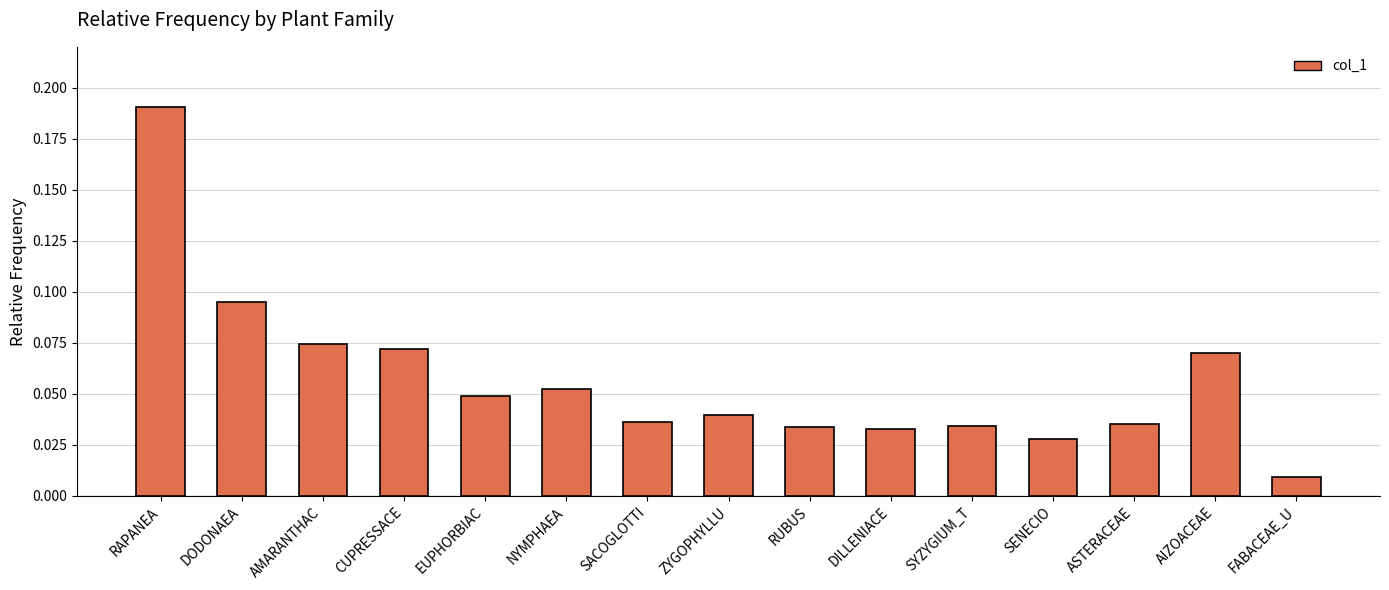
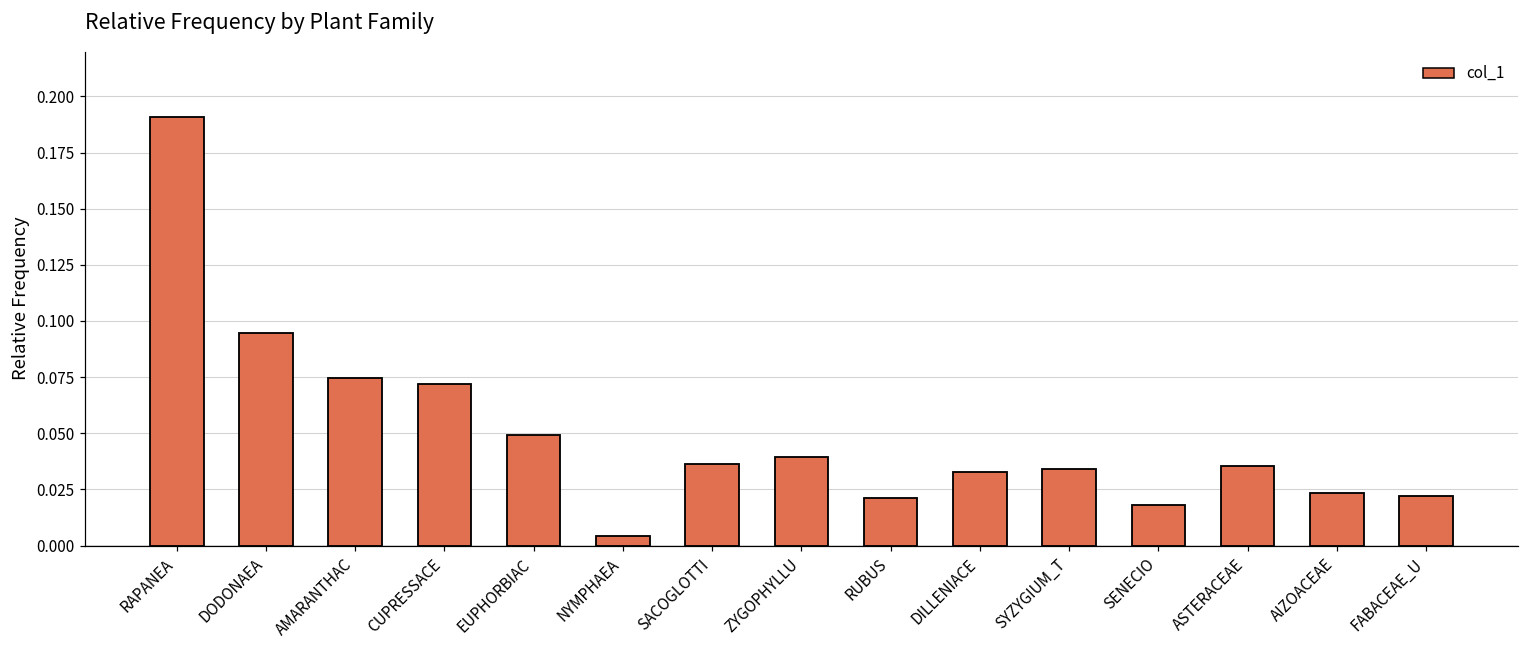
NYMPHAEA: 0.052 -> 0.004
RUBUS: 0.034 -> 0.021
SENECIO: 0.028 -> 0.018
AIZOACEAE: 0.070 -> 0.023
FABACEAE_U: 0.009 -> 0.022
